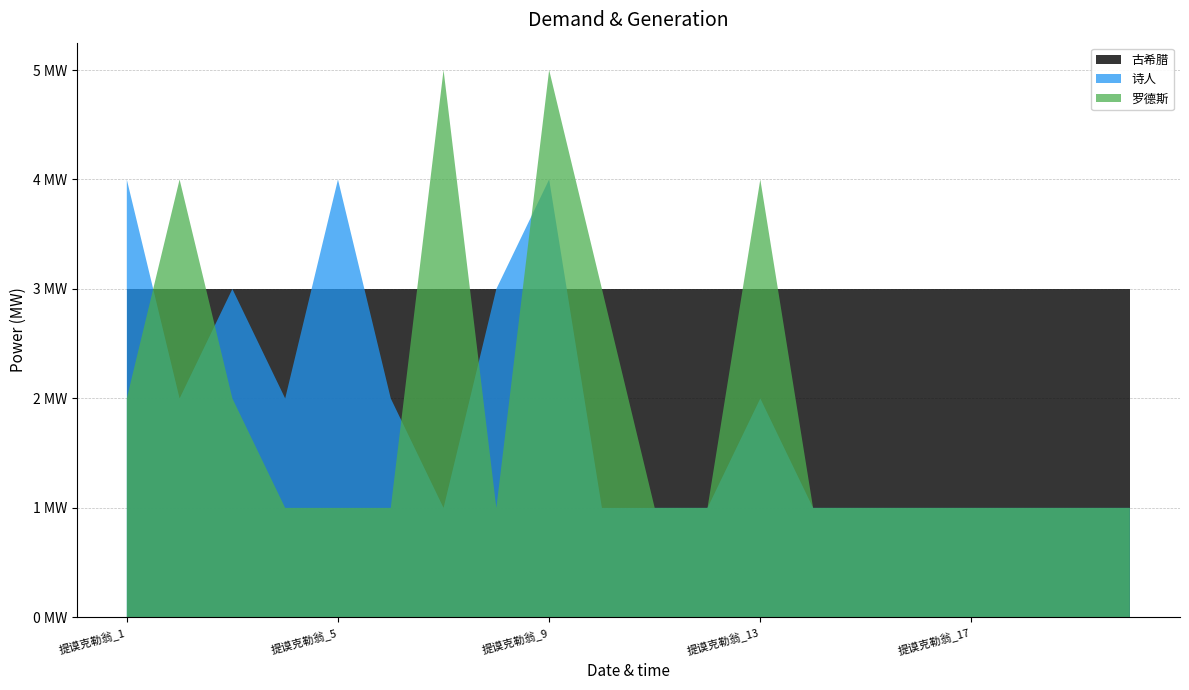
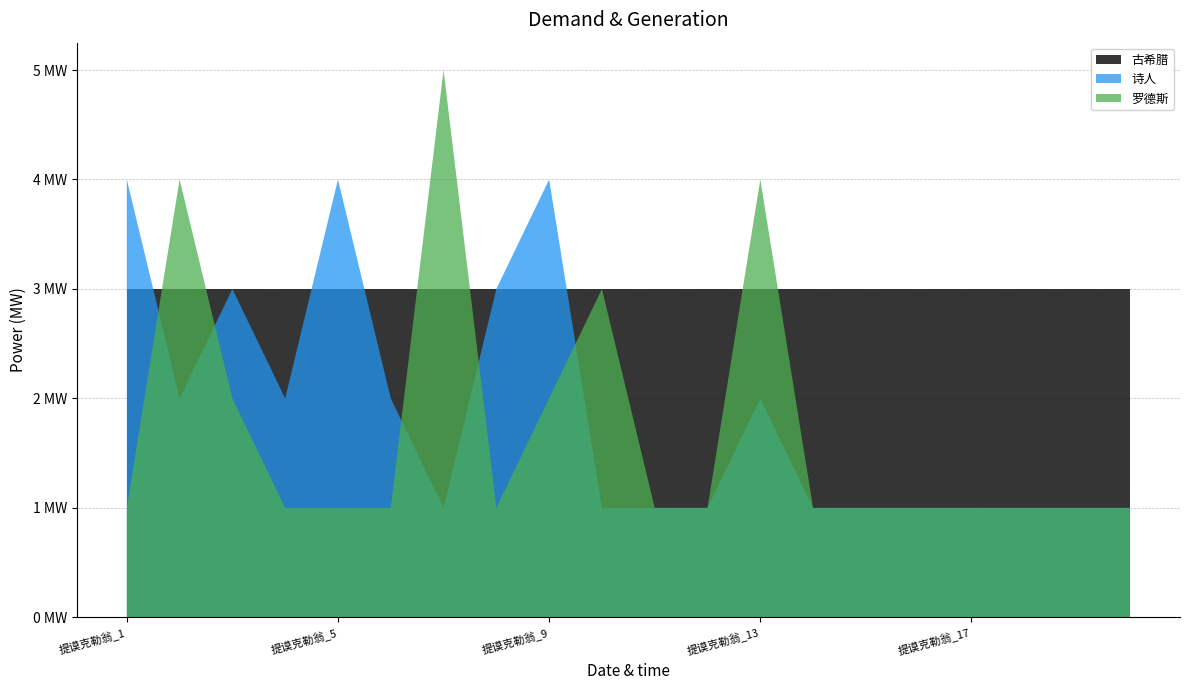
罗德斯, 提谟克勒翁_1: 2 MW -> 1 MW
罗德斯, 提谟克勒翁_9: 5 MW -> 2 MW
